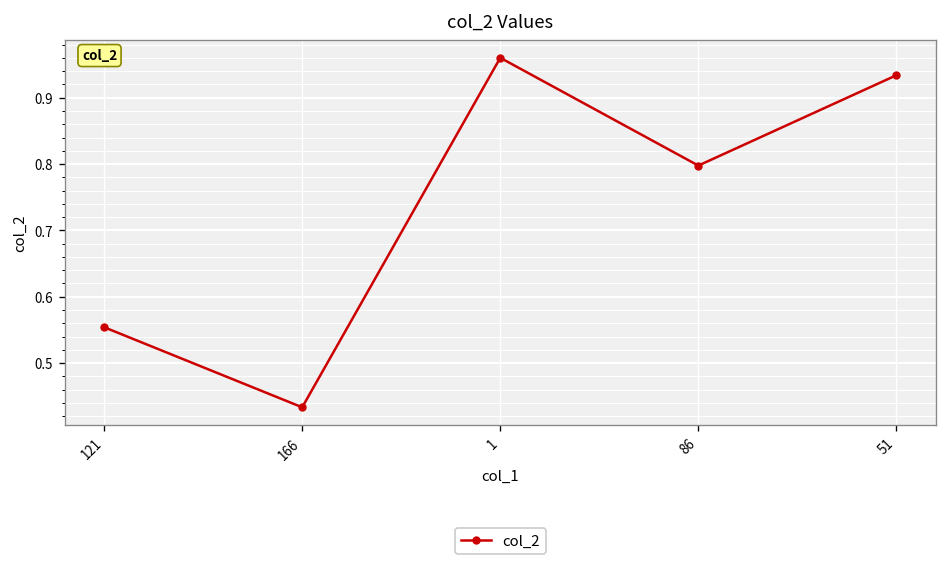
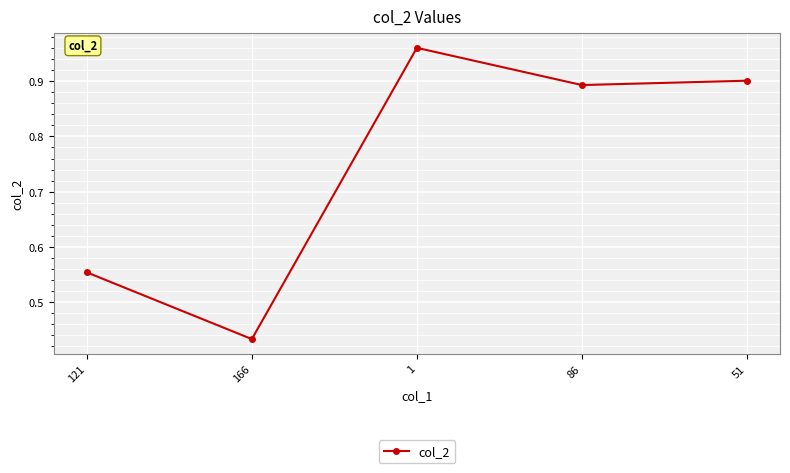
86: 0.80 -> 0.89
51: 0.93 -> 0.90
